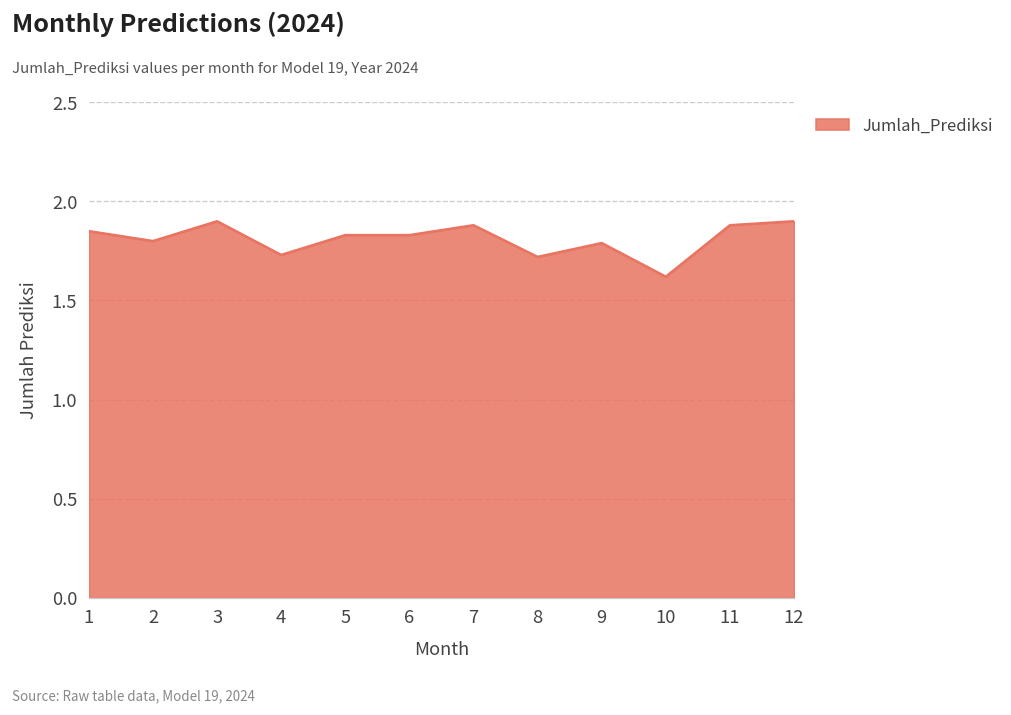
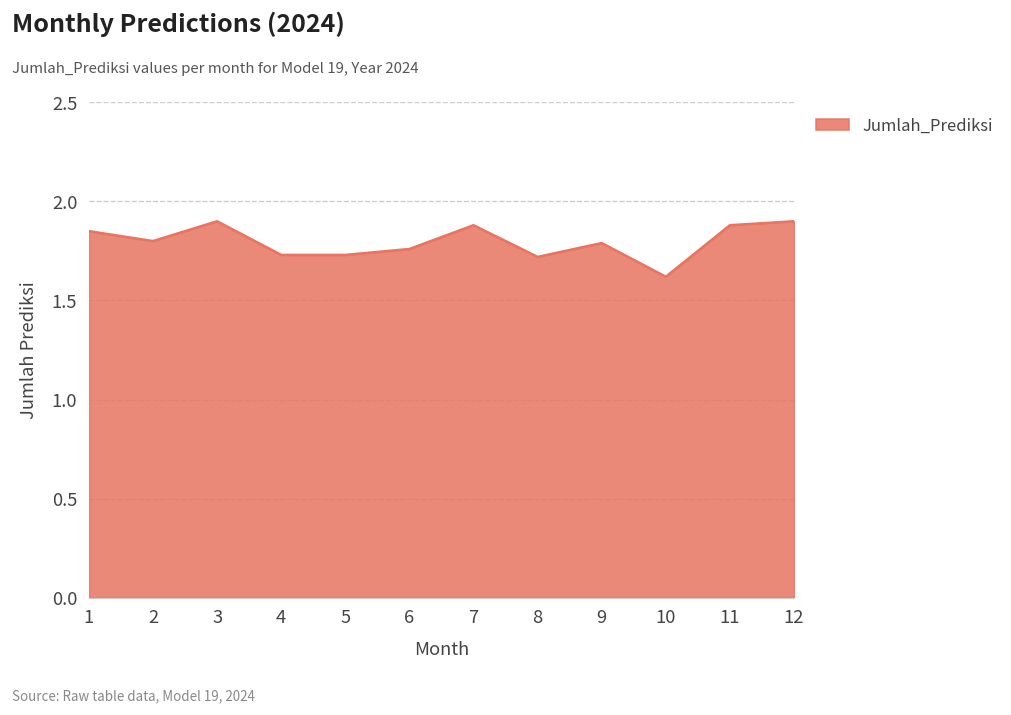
5: 1.83 -> 1.73
6: 1.83 -> 1.76
